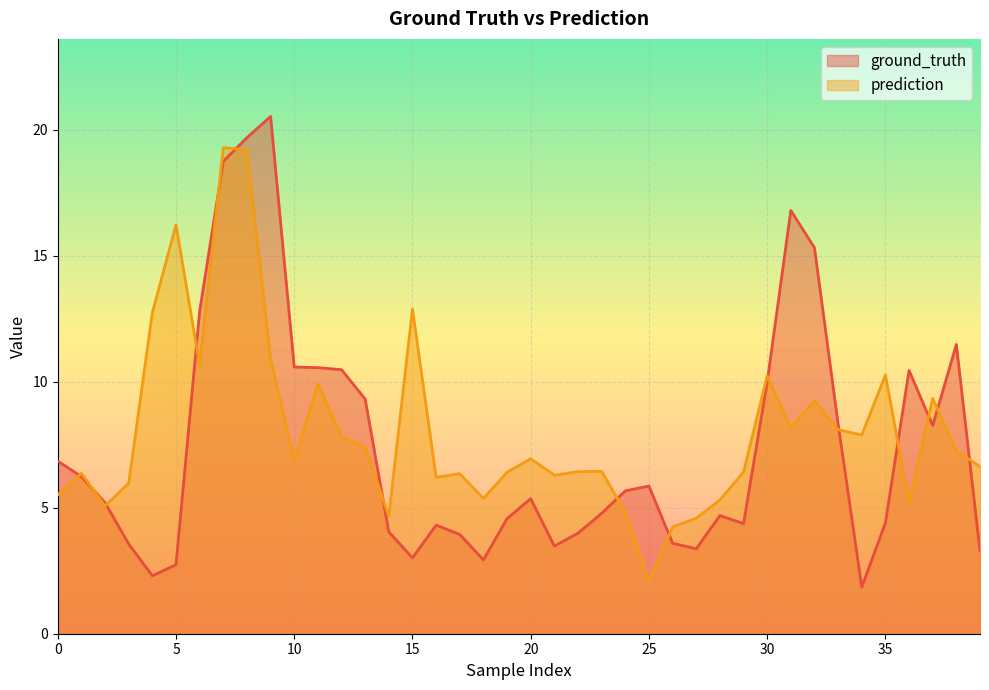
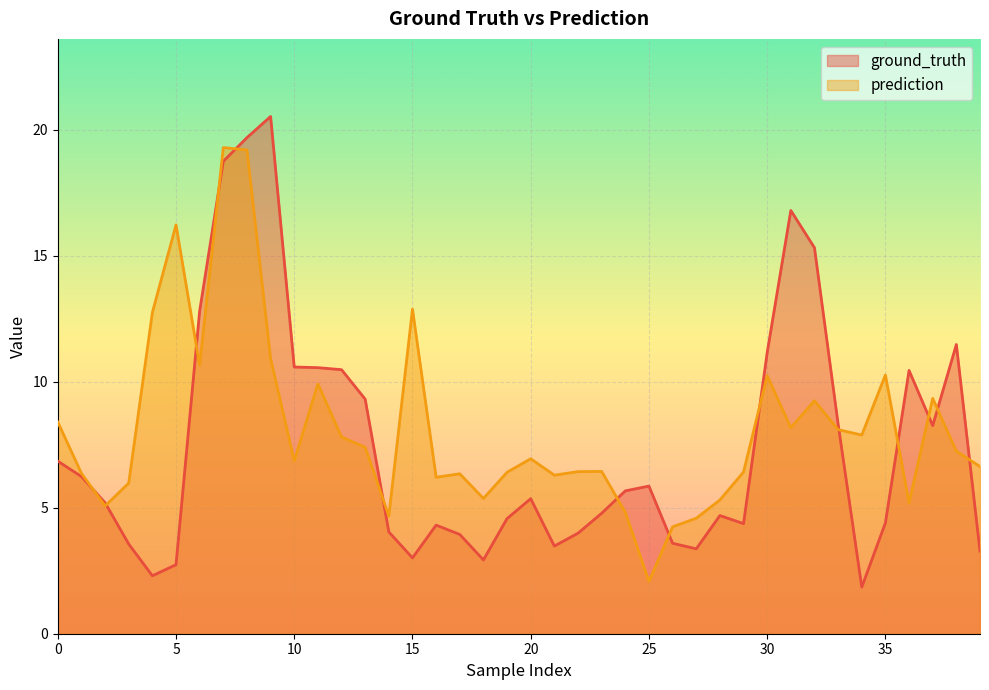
prediction, 0: 5.5 -> 8.4
ground_truth, 30: 10.0 -> 11.2
